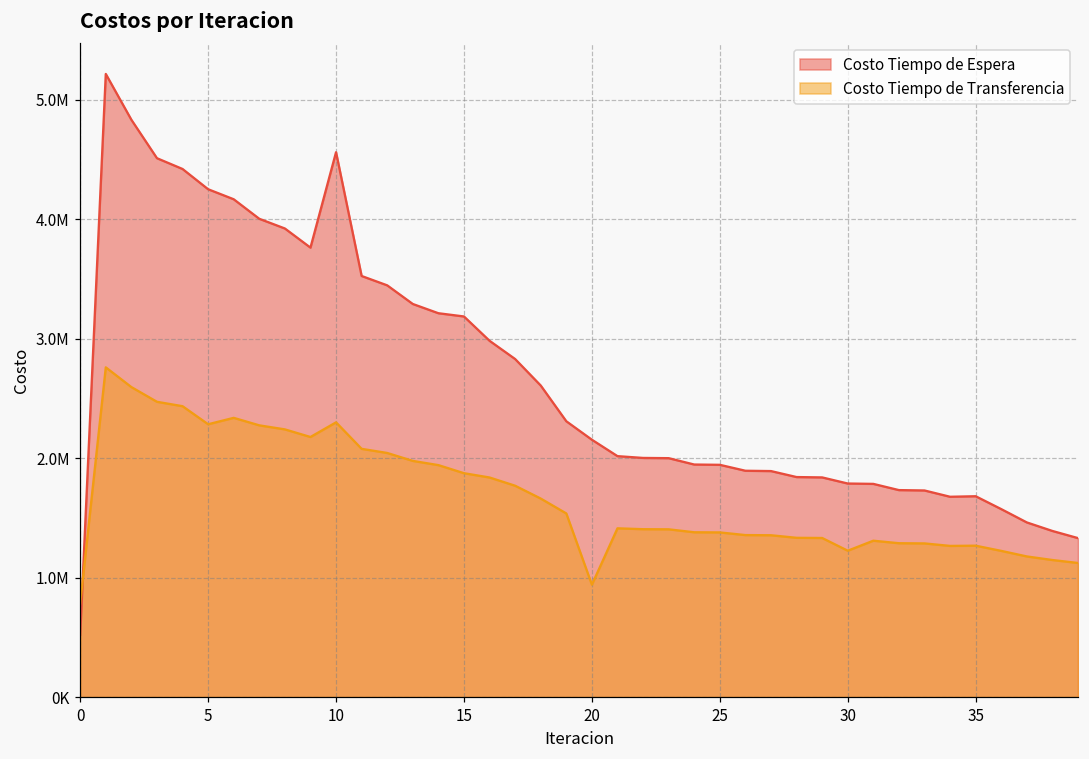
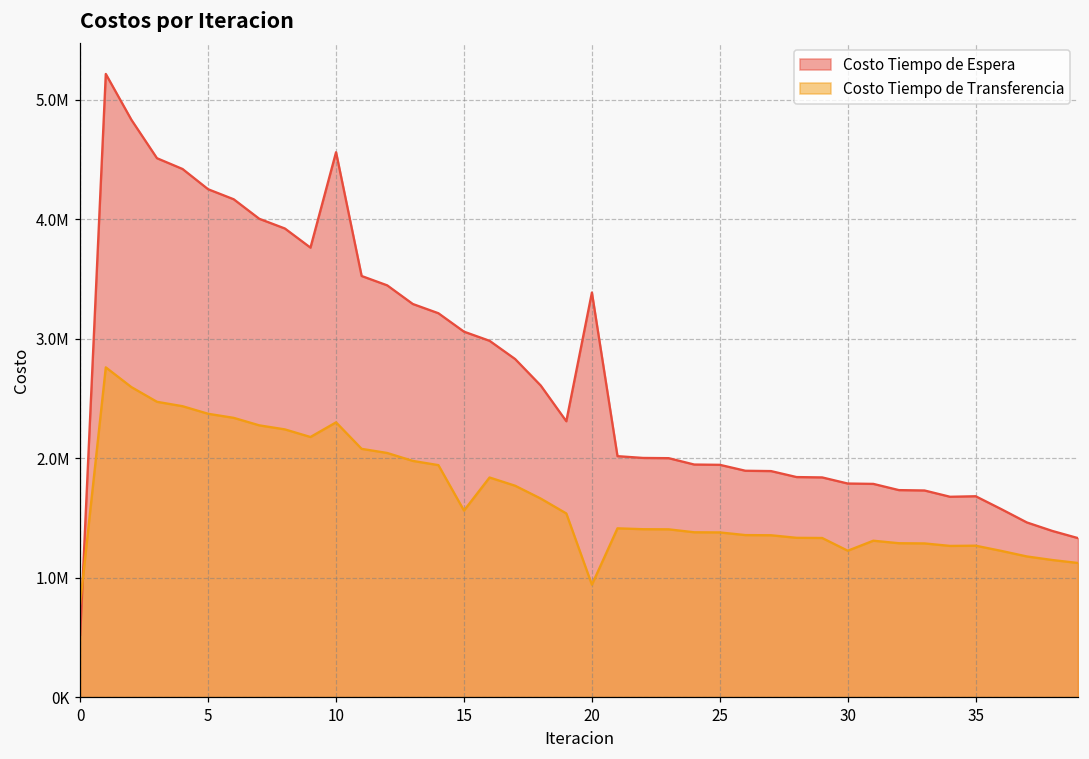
Costo Tiempo de Transferencia, 5: 2280000 -> 2370000
Costo Tiempo de Espera, 15: 3190000 -> 3060000
Costo Tiempo de Transferencia, 15: 1870000 -> 1560000
Costo Tiempo de Espera, 20: 2150000 -> 3390000
